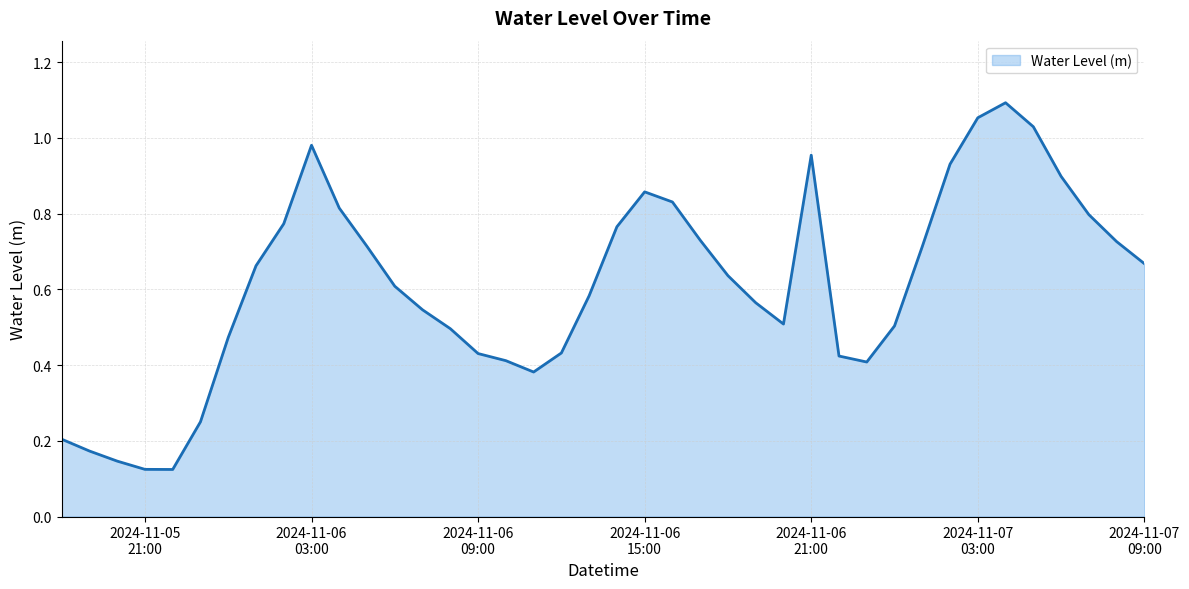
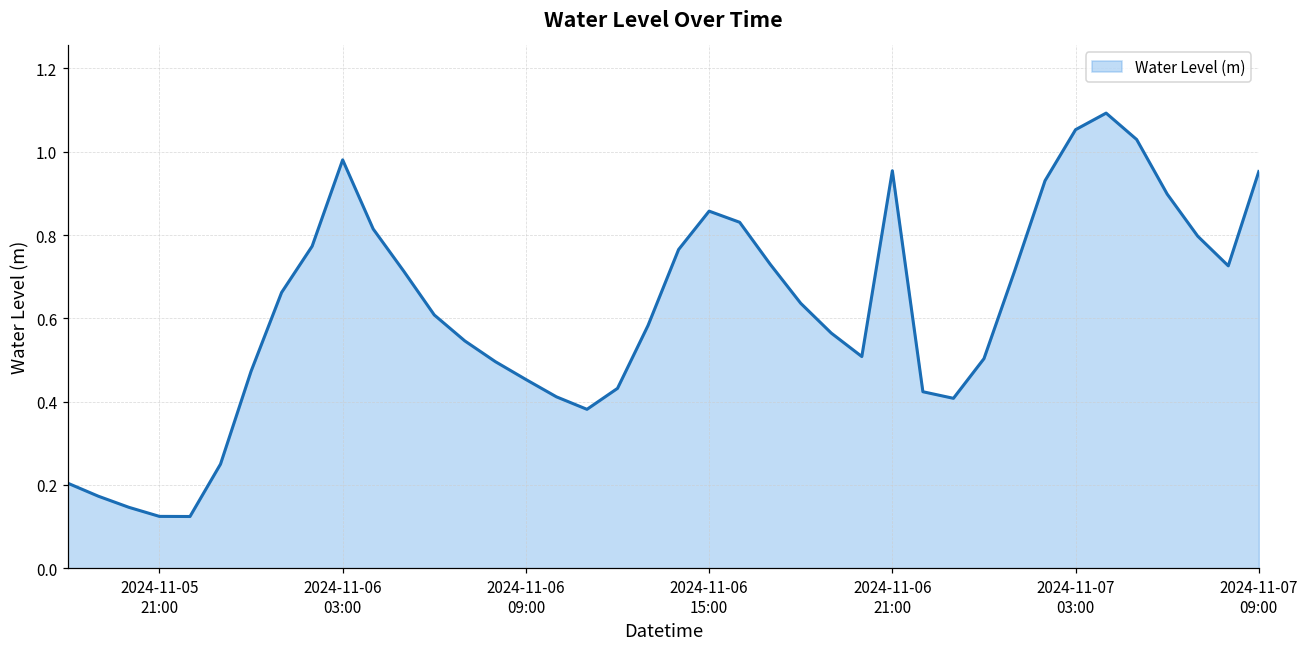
2024-11-06 09:00: 0.43 -> 0.45
2024-11-07 09:00: 0.67 -> 0.95
